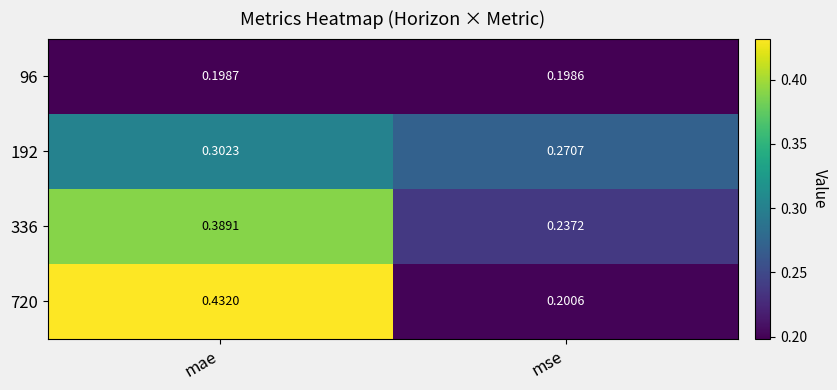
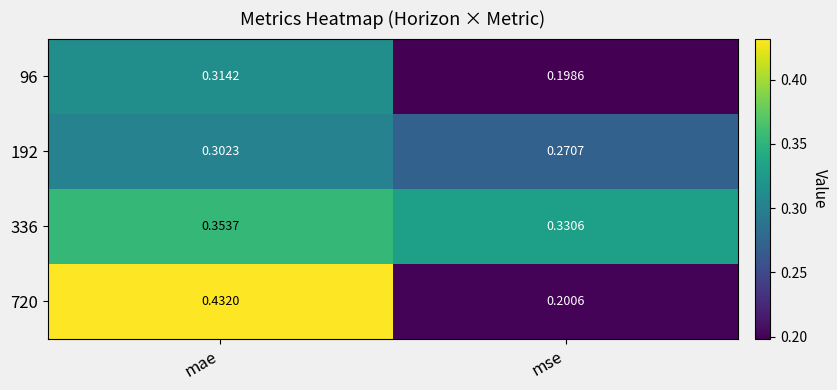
96, mae: 0.1987 -> 0.3142
336, mae: 0.3891 -> 0.3537
336, mse: 0.2372 -> 0.3306
